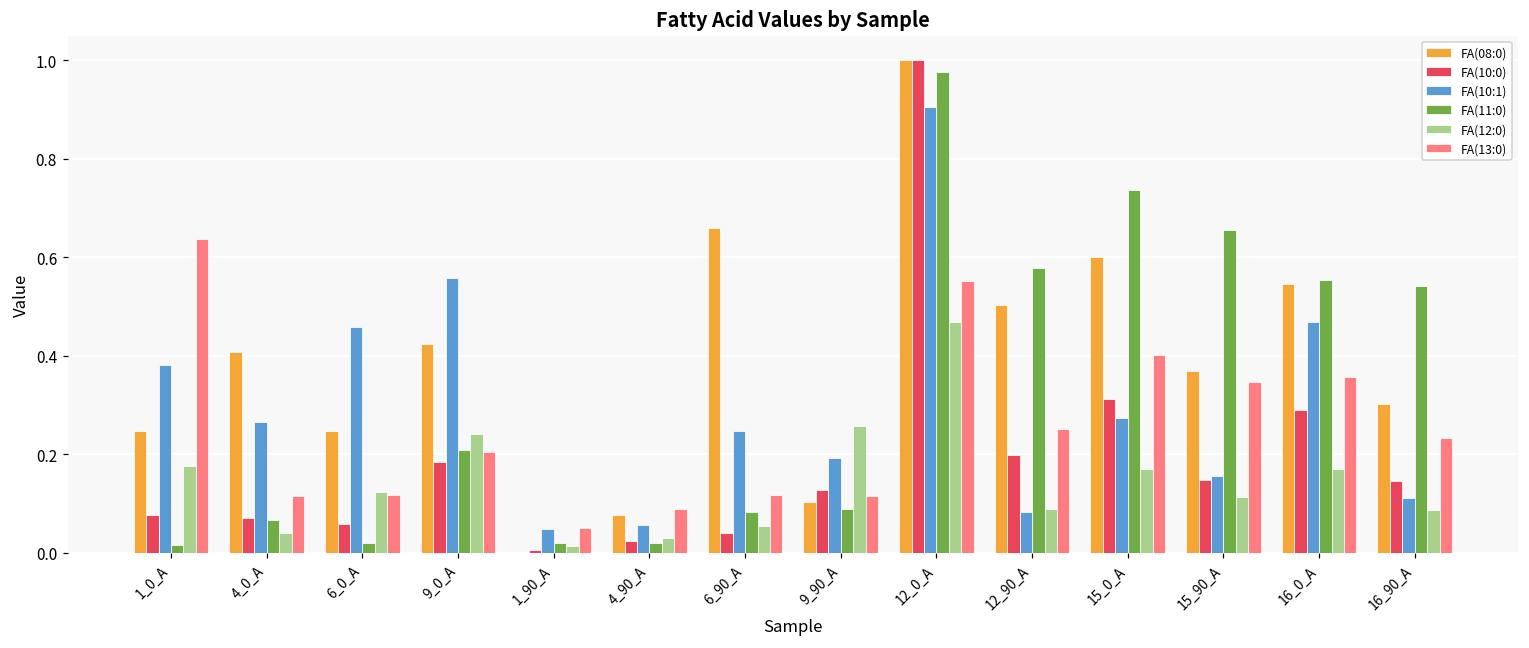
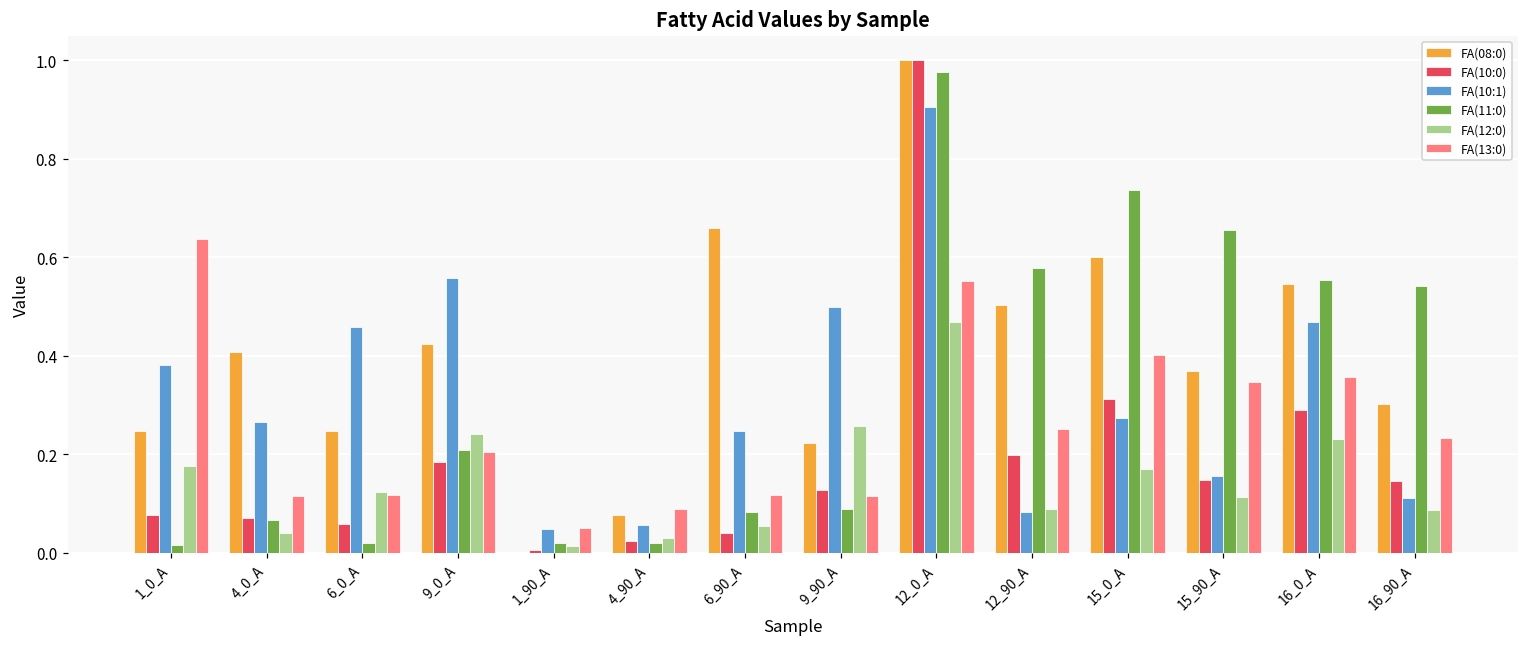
FA(08:0), 9_90_A: 0.10 -> 0.22
FA(10:1), 9_90_A: 0.19 -> 0.50
FA(12:0), 16_0_A: 0.17 -> 0.23
